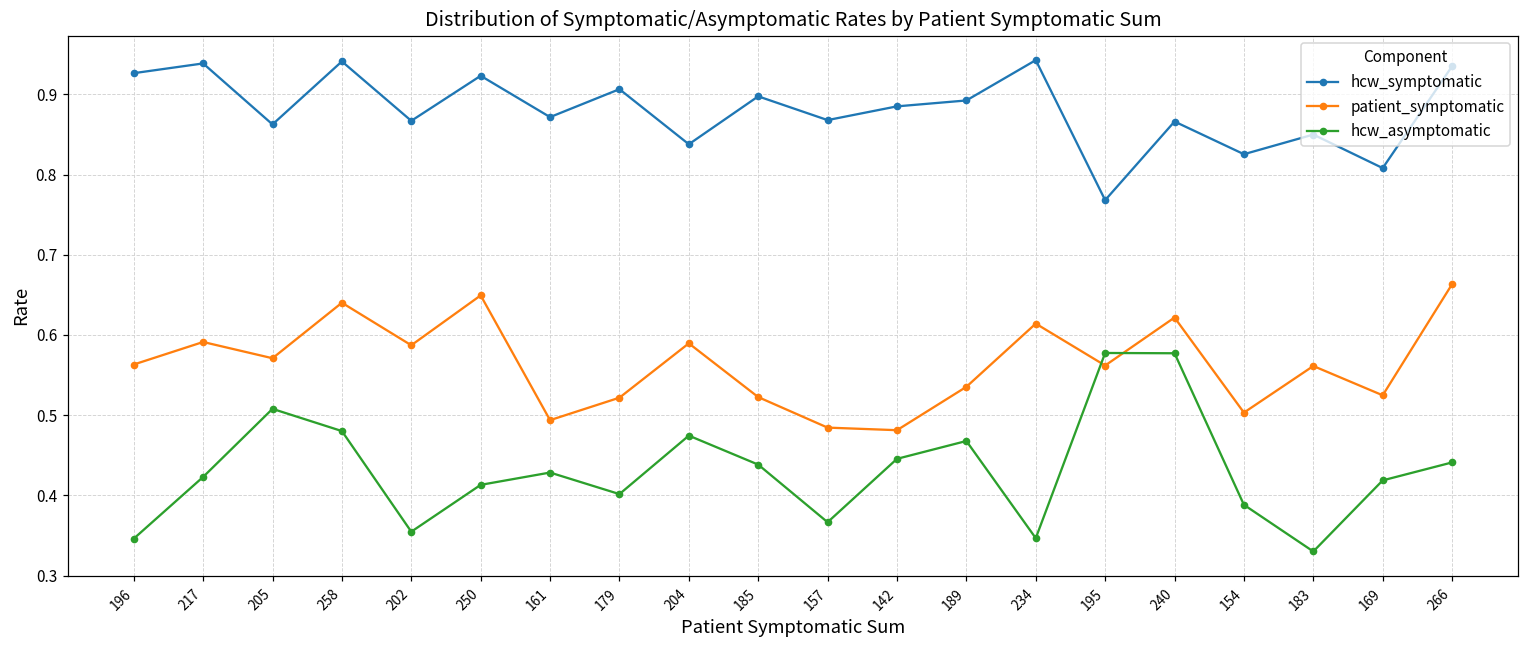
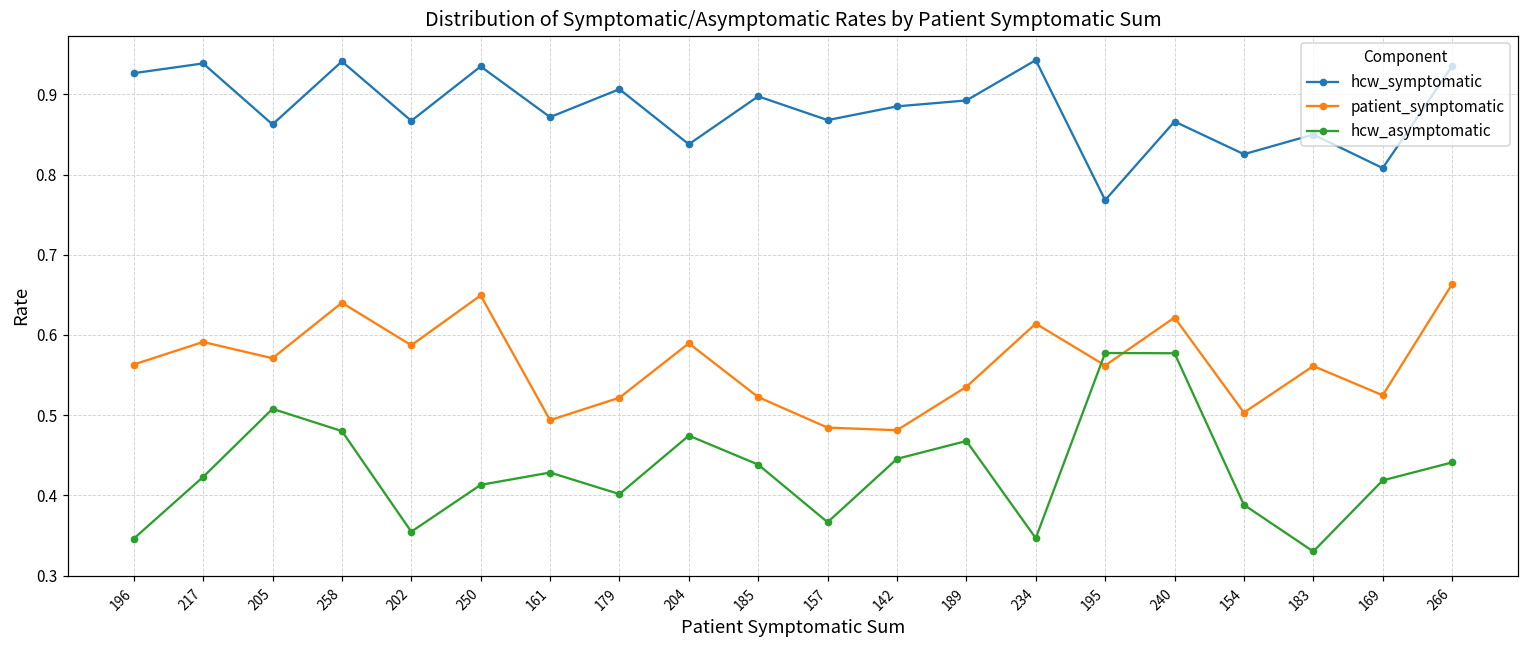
hcw_symptomatic, 250: 0.92 -> 0.93
